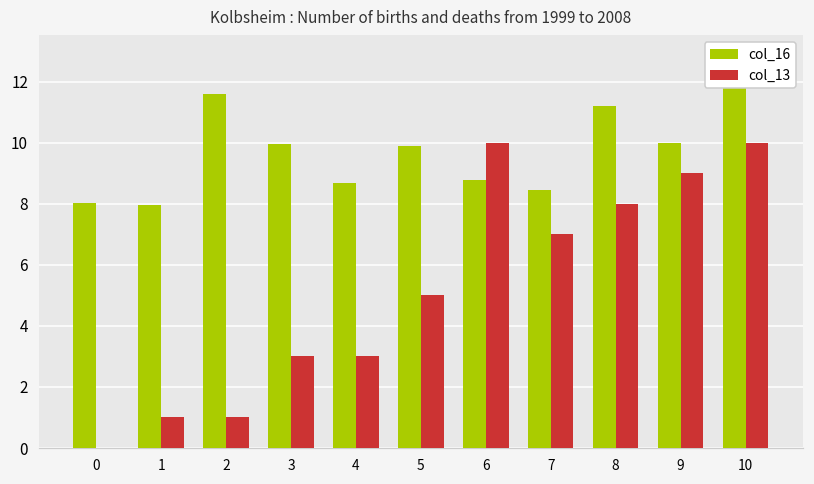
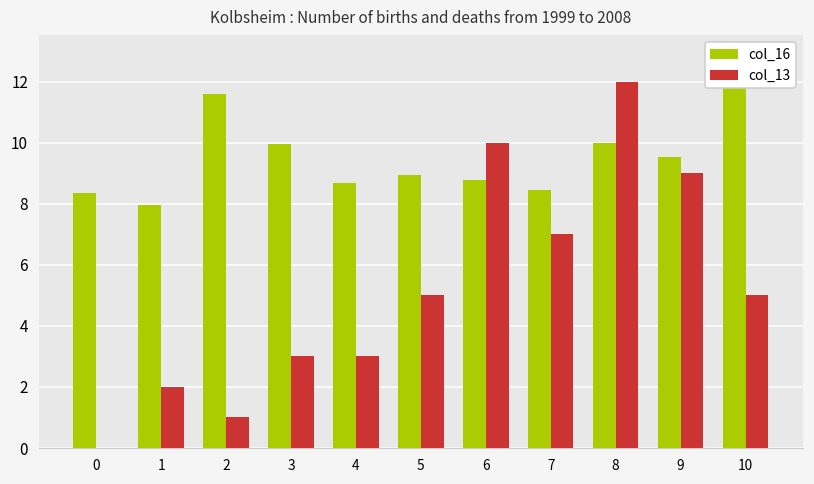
col_16, 0: 8.0 -> 8.3
col_13, 1: 1 -> 2
col_16, 5: 9.9 -> 8.9
col_16, 8: 11.2 -> 10.0
col_13, 8: 8 -> 12
col_16, 9: 10.0 -> 9.5
col_13, 10: 10 -> 5
